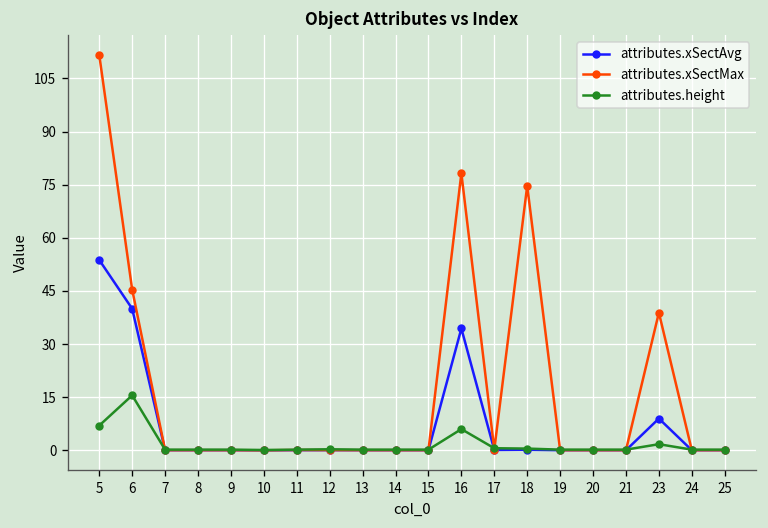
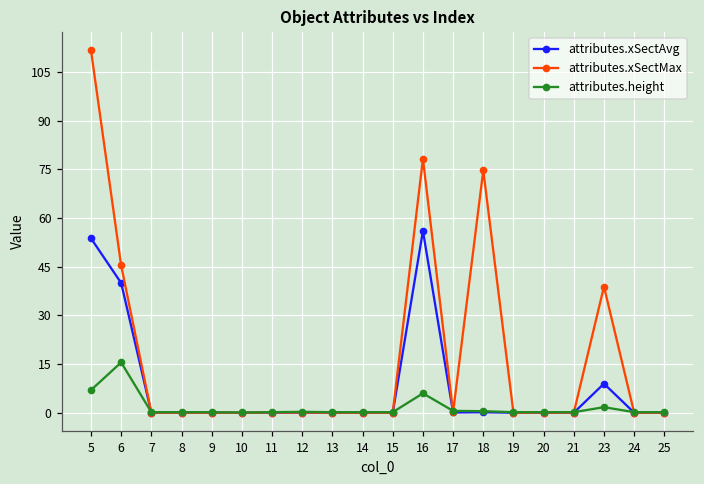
attributes.xSectAvg, 16: 34 -> 56
